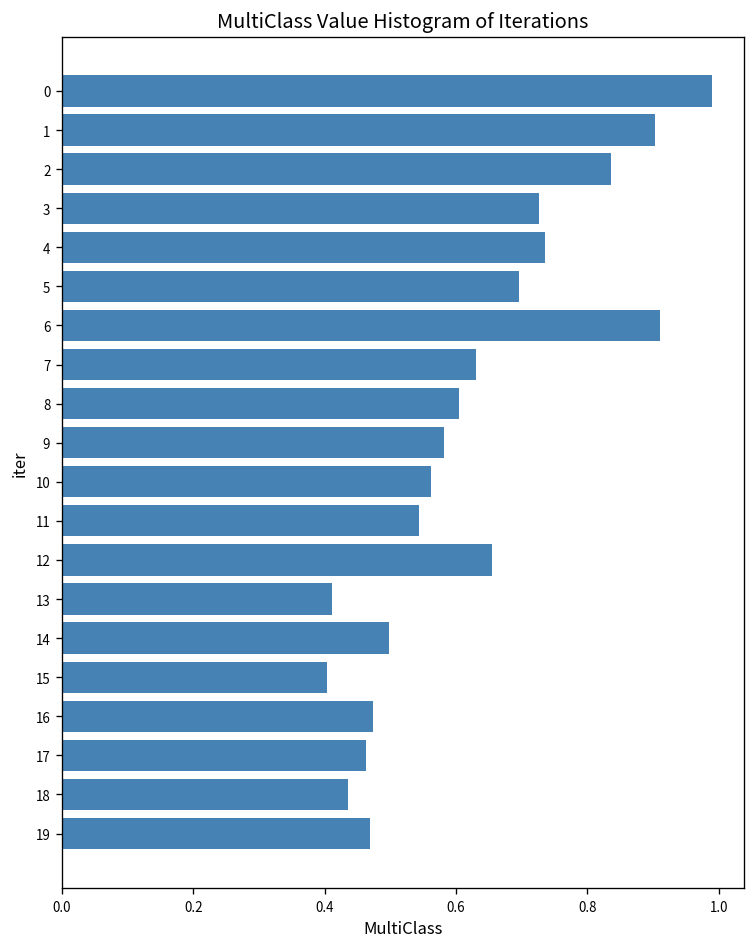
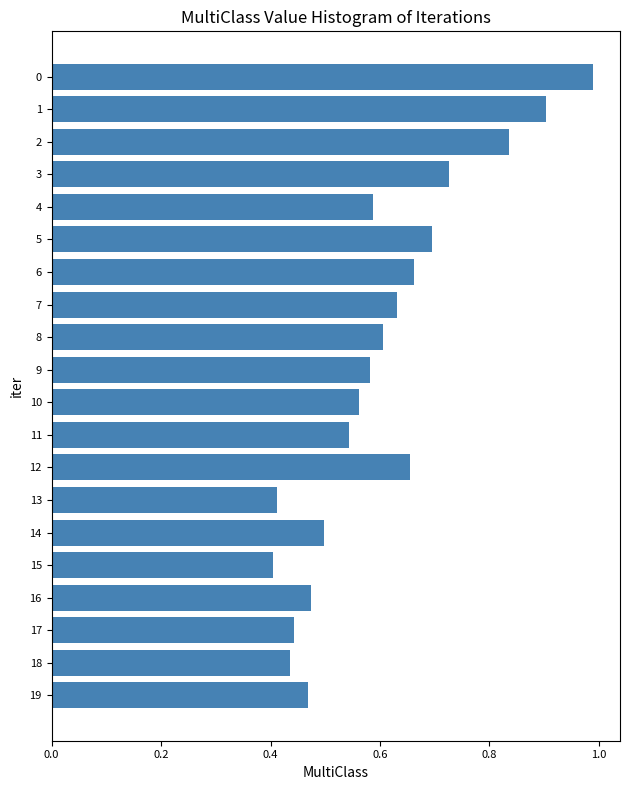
4: 0.74 -> 0.59
6: 0.91 -> 0.66
17: 0.46 -> 0.44
